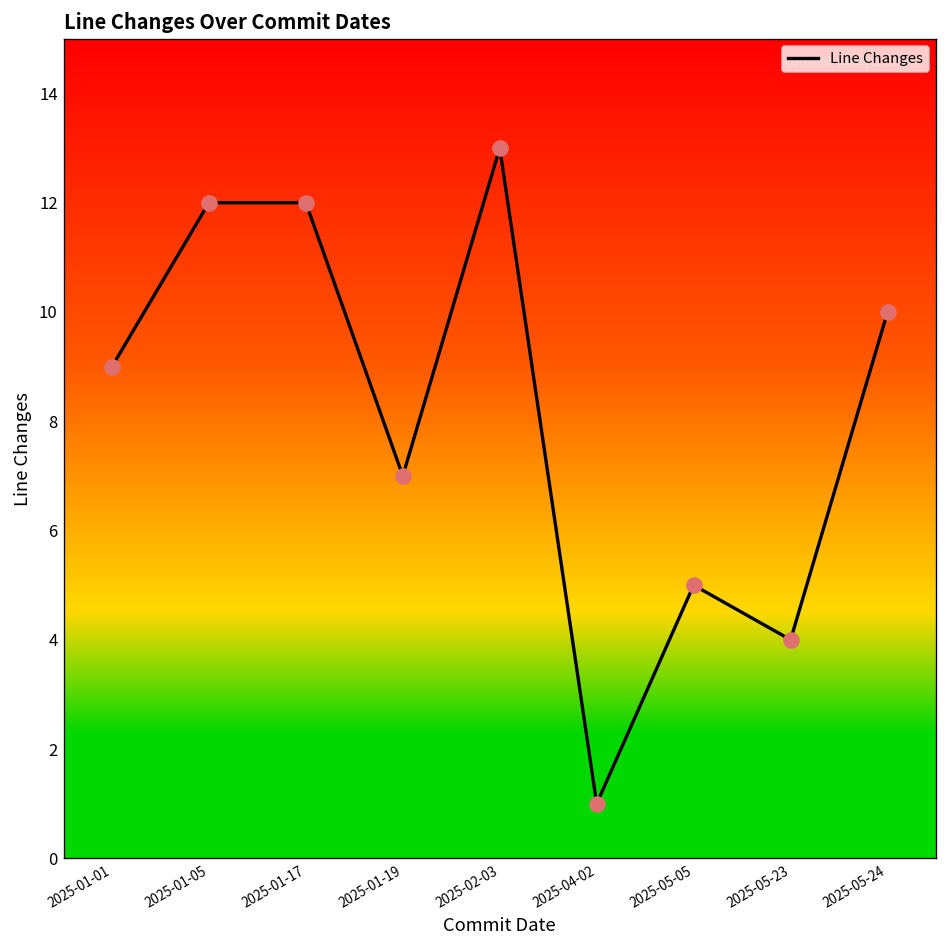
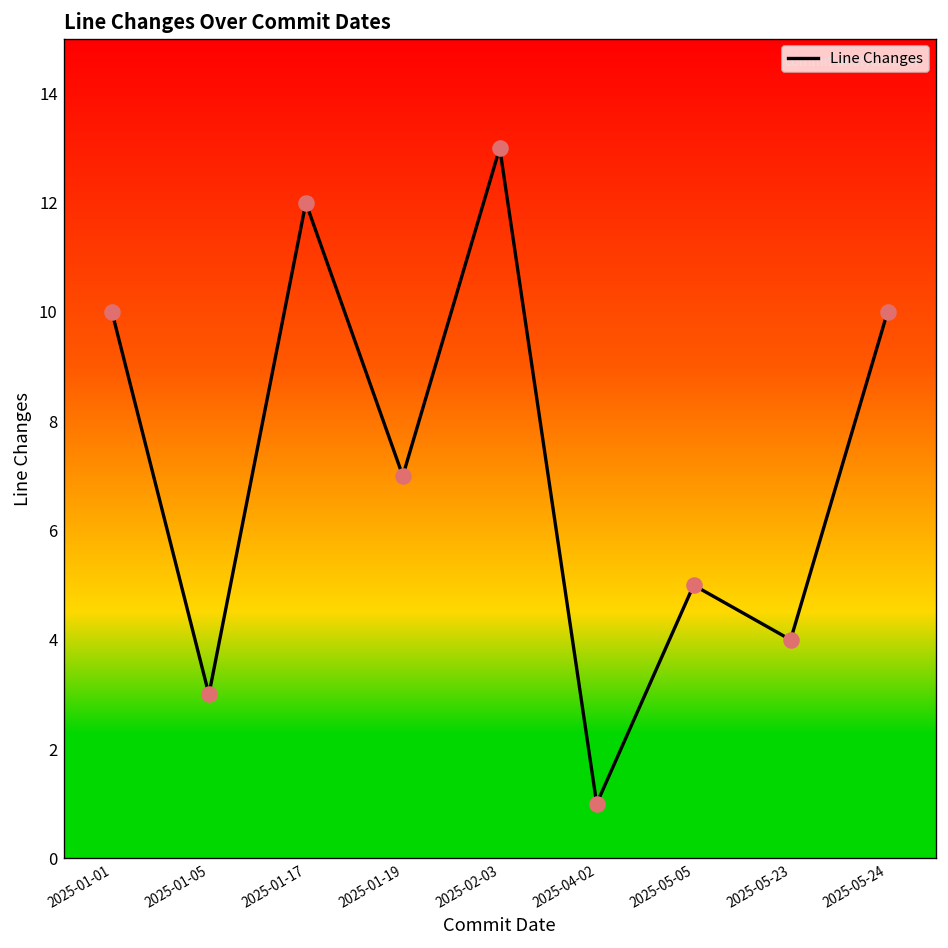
2025-01-01: 9 -> 10
2025-01-05: 12 -> 3
